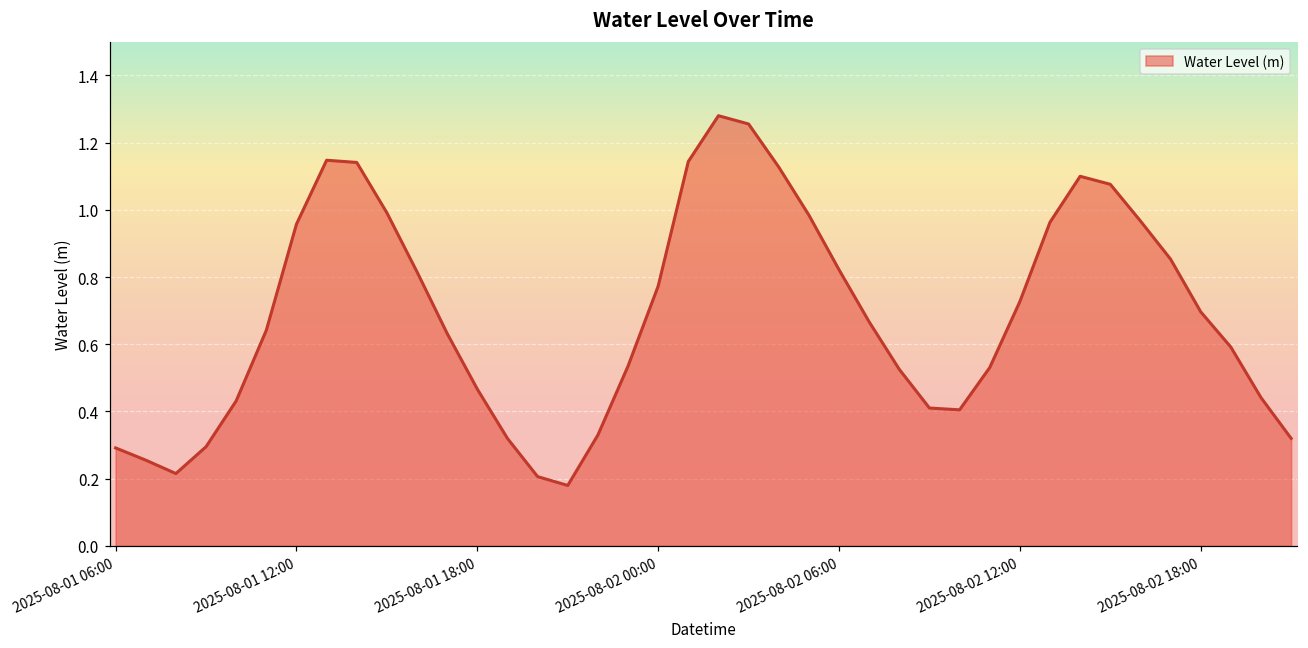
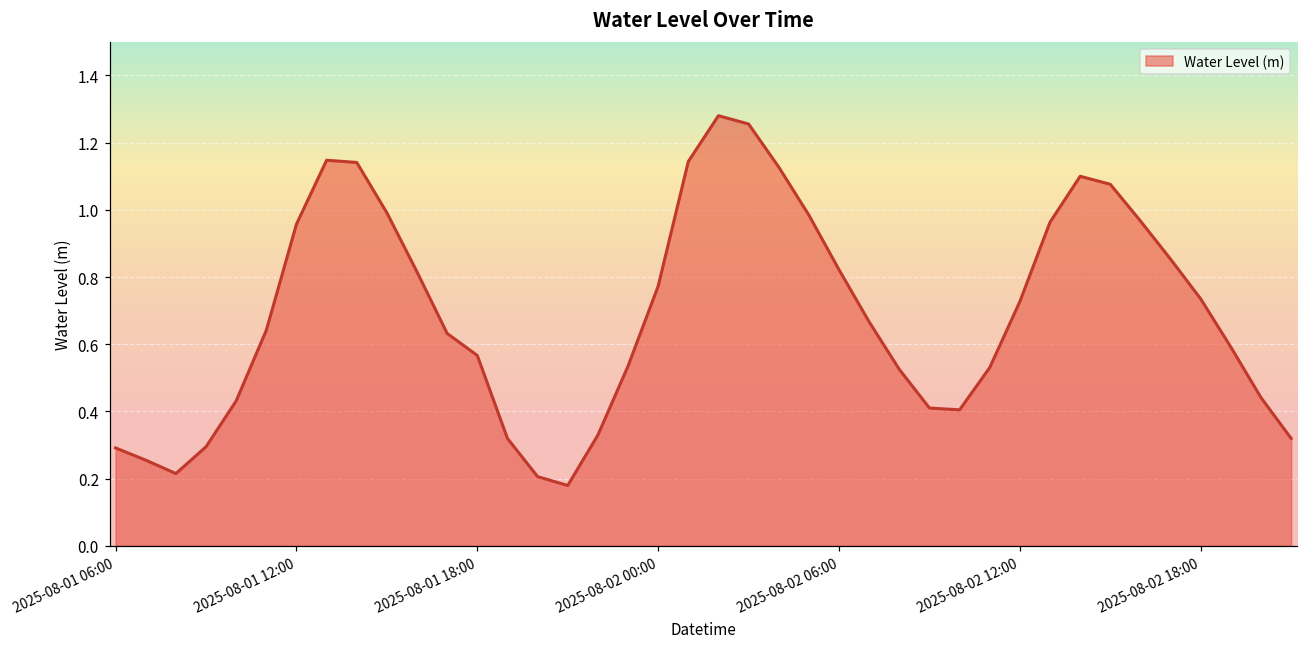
2025-08-01 18:00: 0.47 -> 0.57
2025-08-02 18:00: 0.70 -> 0.73
